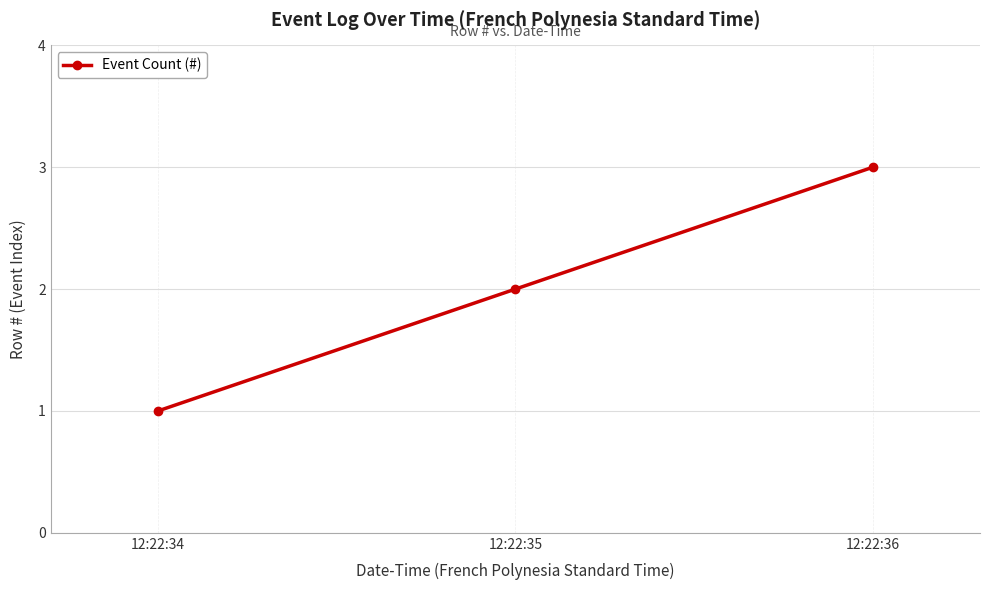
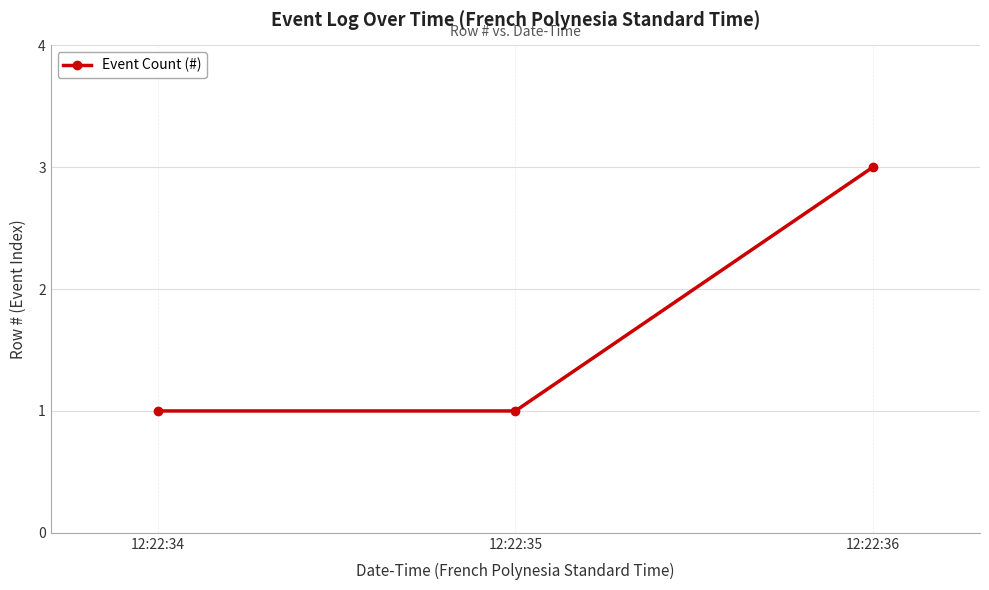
12:22:35: 2 -> 1
